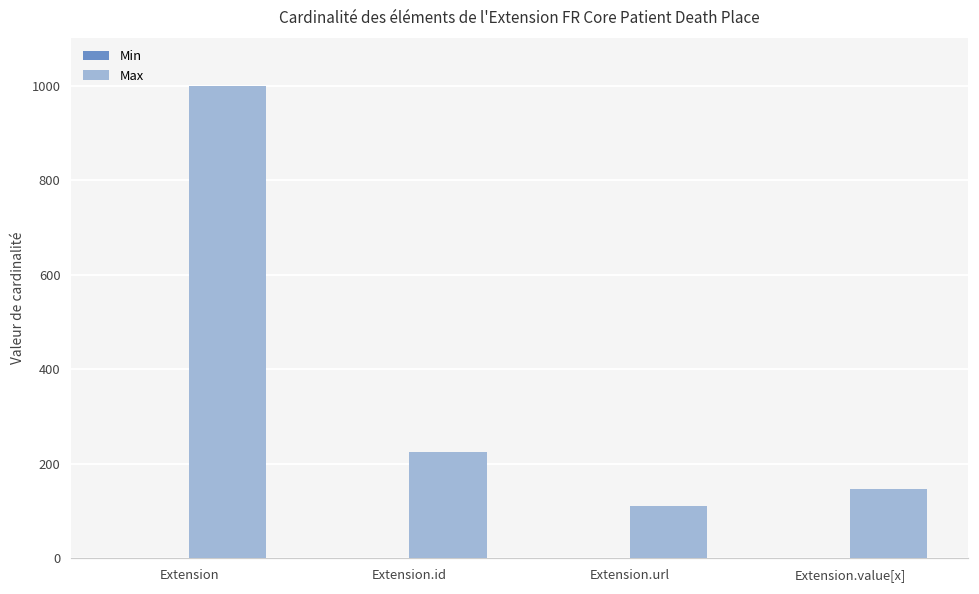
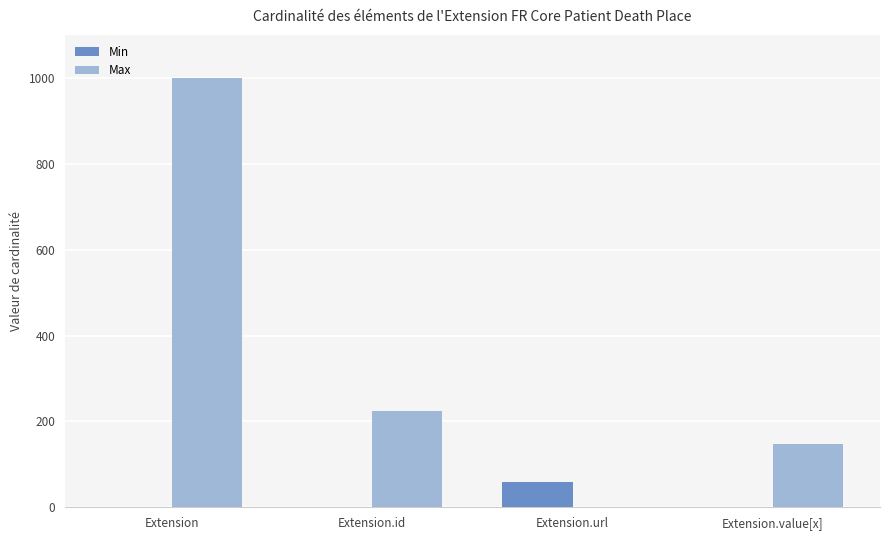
Min, Extension.url: 0 -> 60
Max, Extension.url: 110 -> 0
